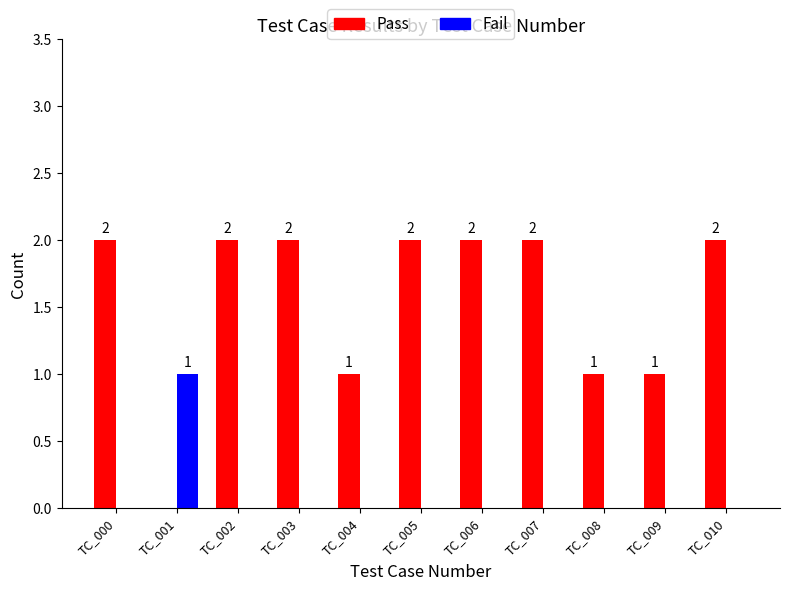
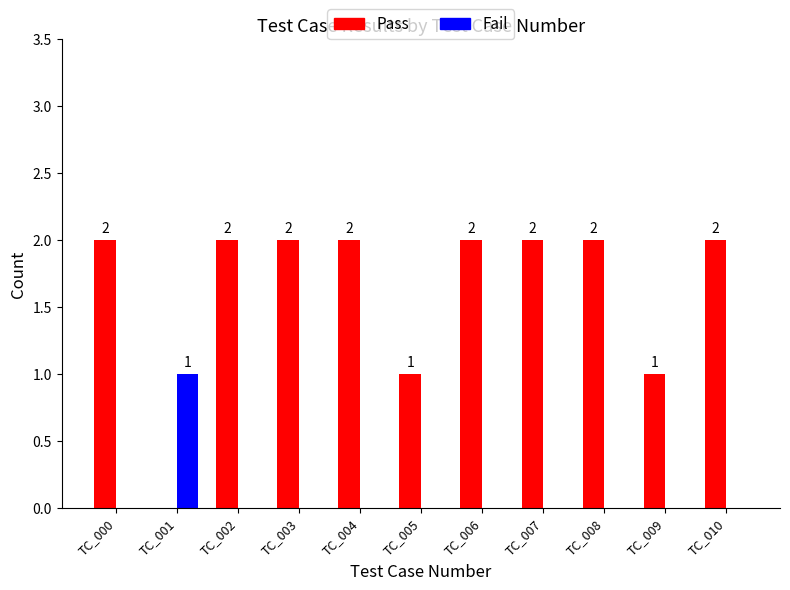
Pass, TC_004: 1 -> 2
Pass, TC_005: 2 -> 1
Pass, TC_008: 1 -> 2
